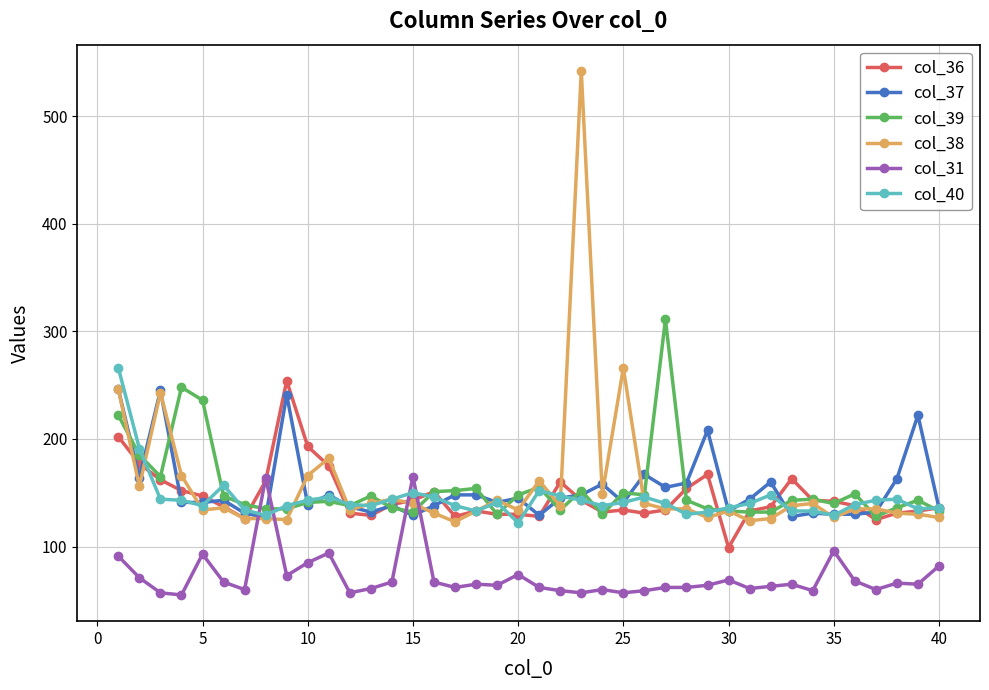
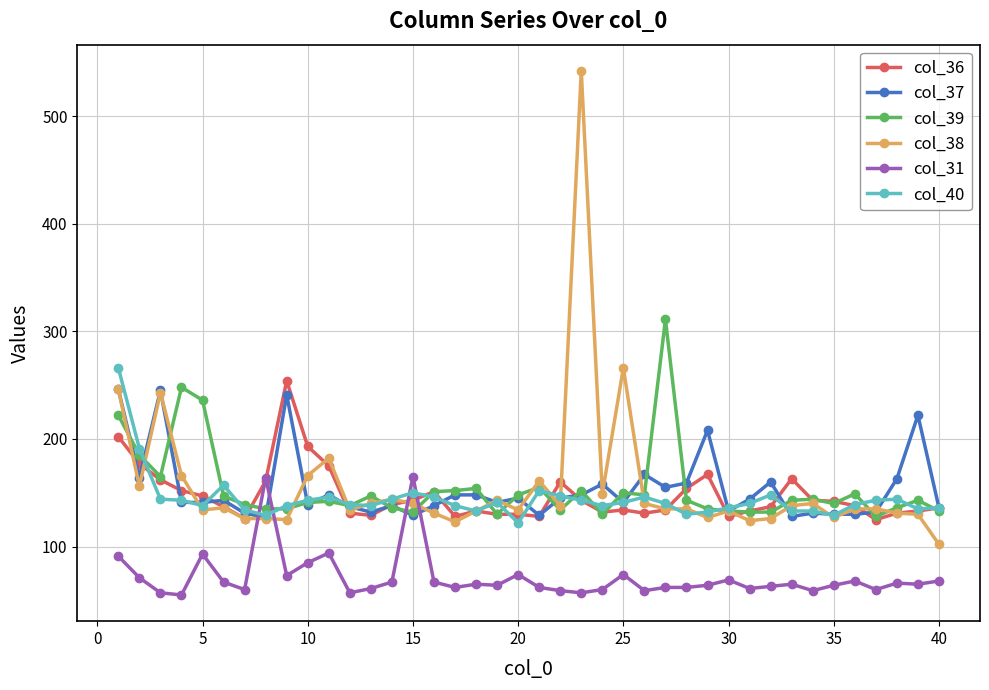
col_31, 25: 57 -> 74
col_36, 30: 99 -> 128
col_31, 35: 96 -> 64
col_38, 40: 127 -> 102
col_31, 40: 82 -> 68
